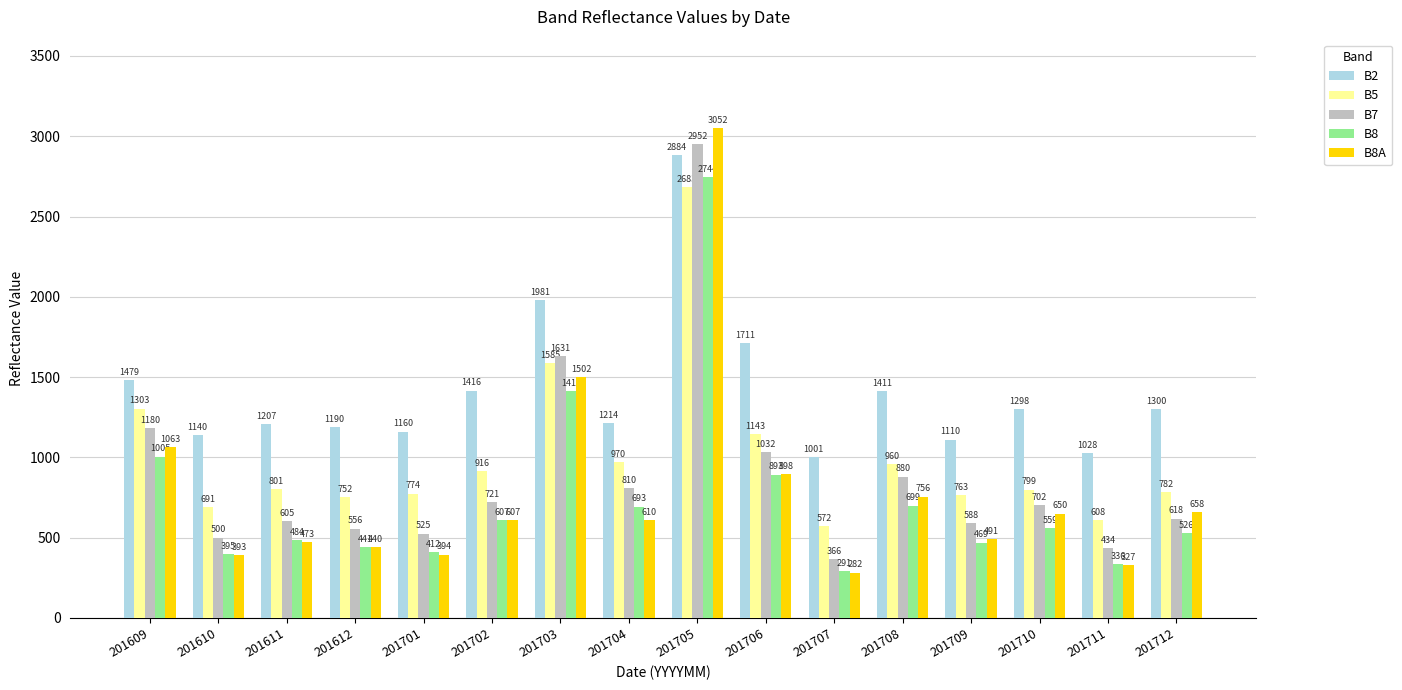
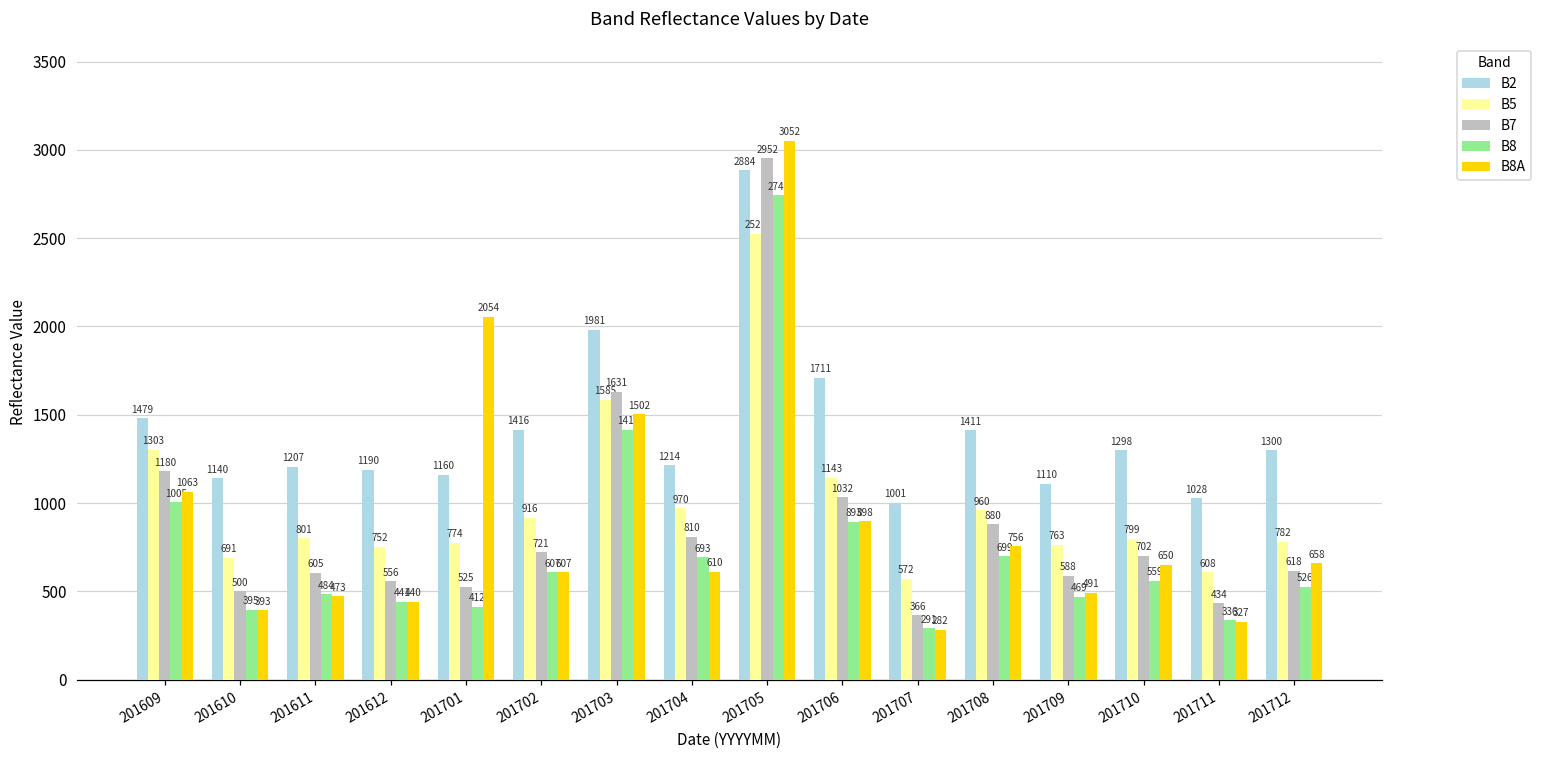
B8A, 201701: 394 -> 2054
B5, 201705: 2683 -> 2525
